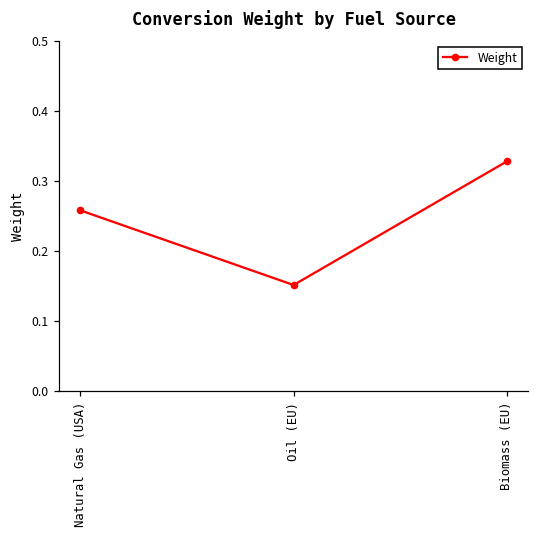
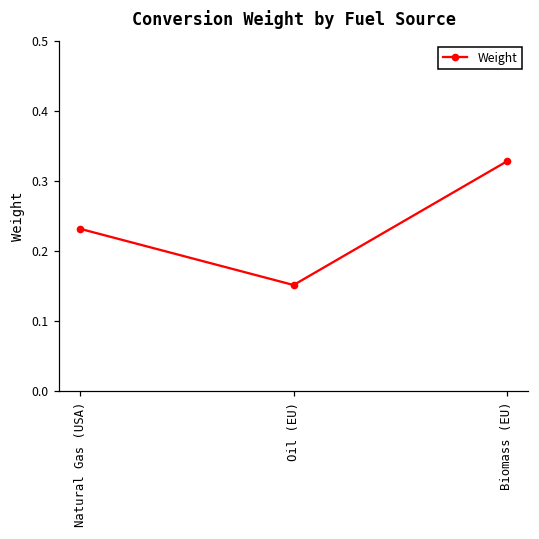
Natural Gas (USA): 0.26 -> 0.23
